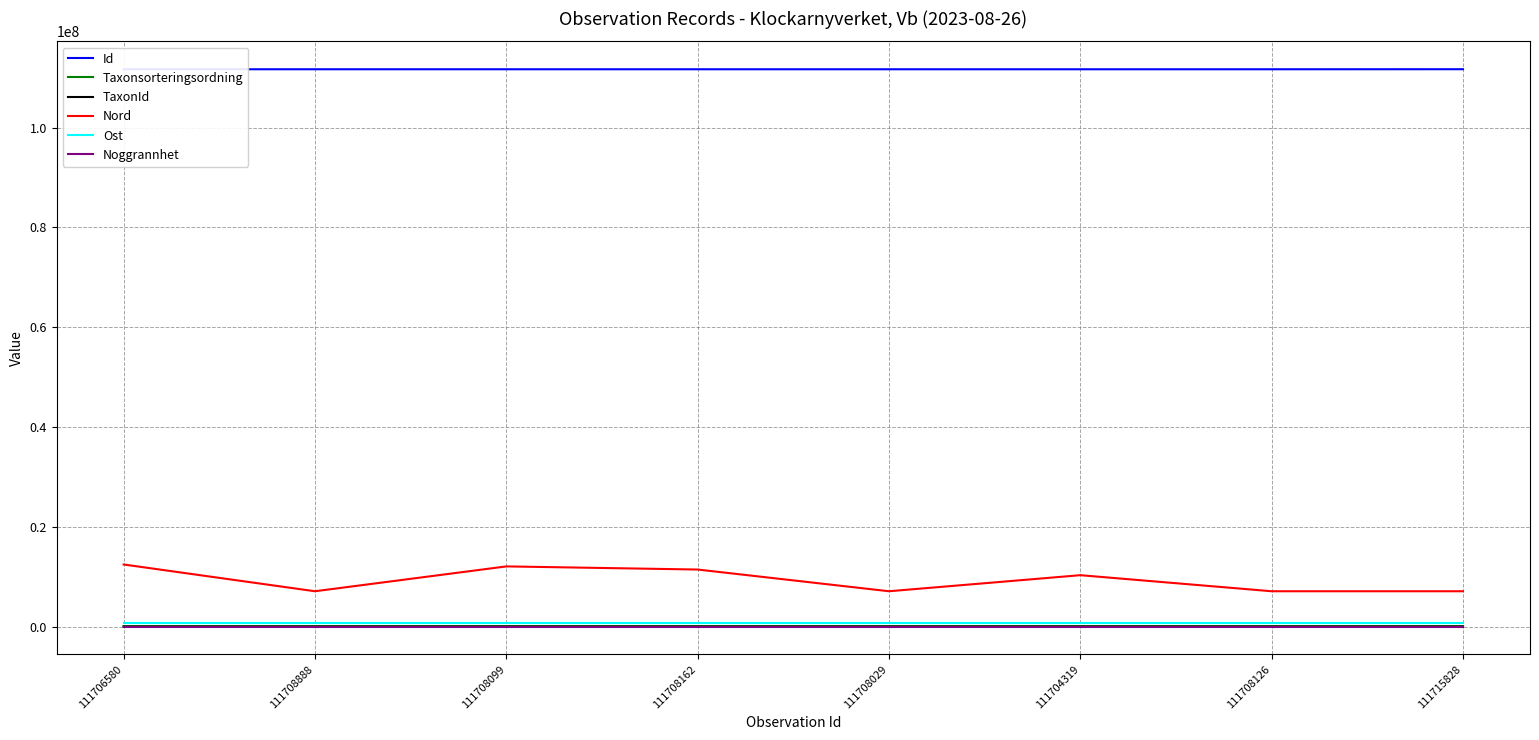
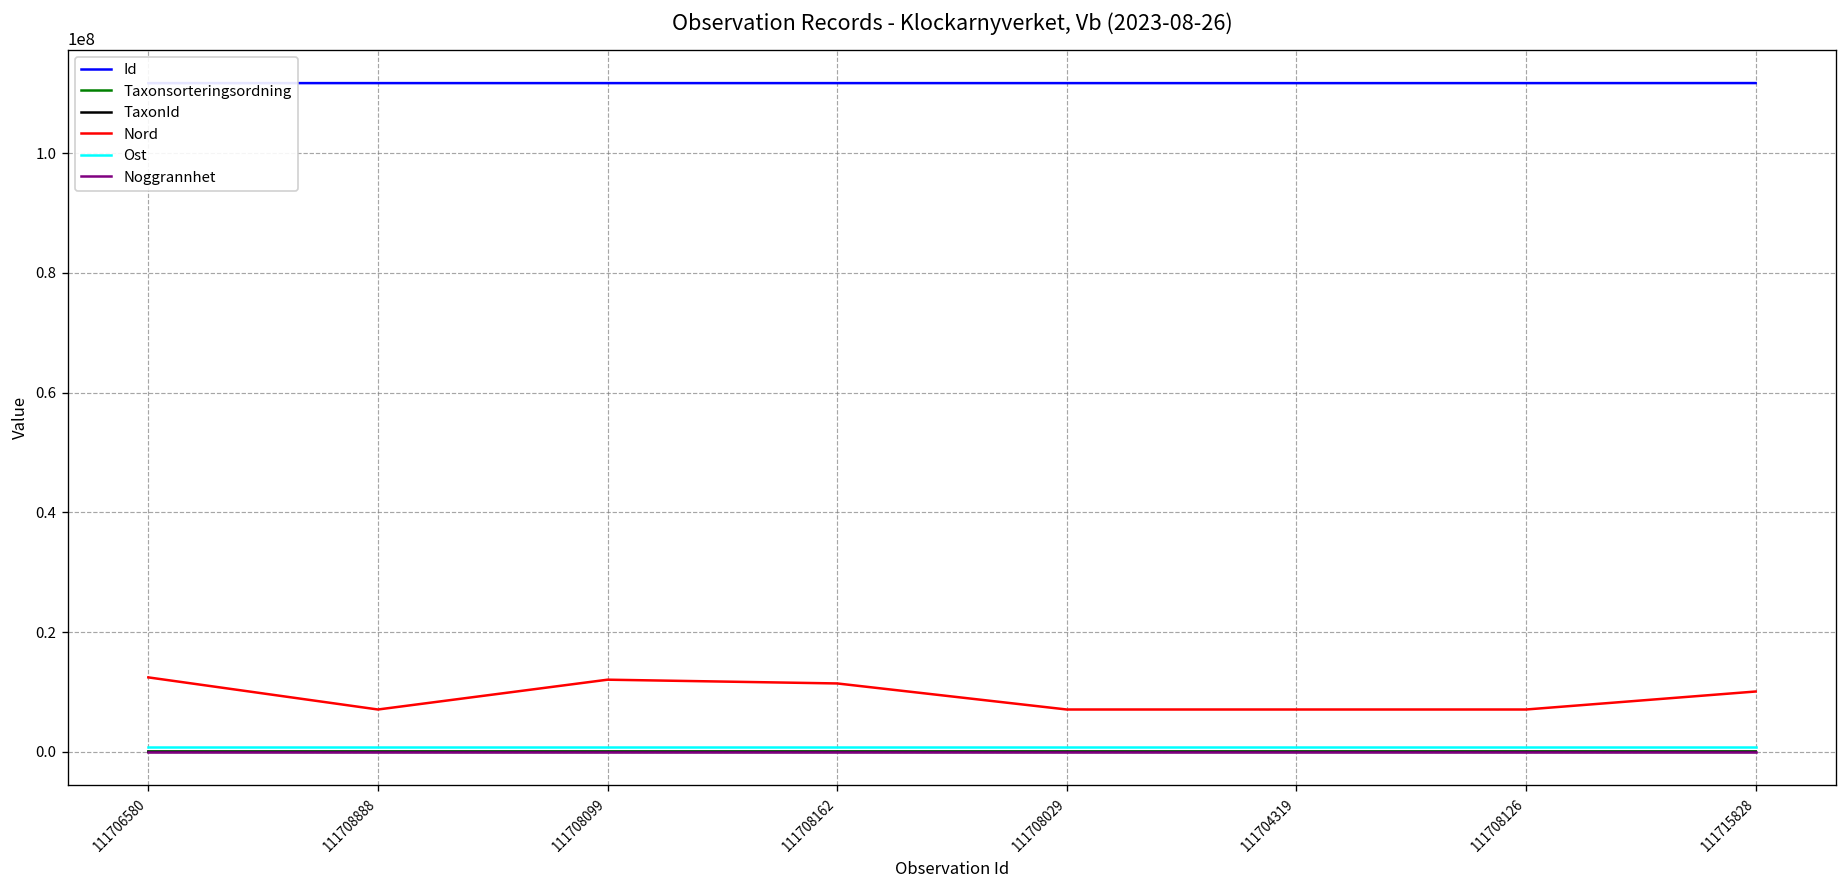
Nord, 111704319: 10000000 -> 7000000
Nord, 111715828: 7000000 -> 10000000
